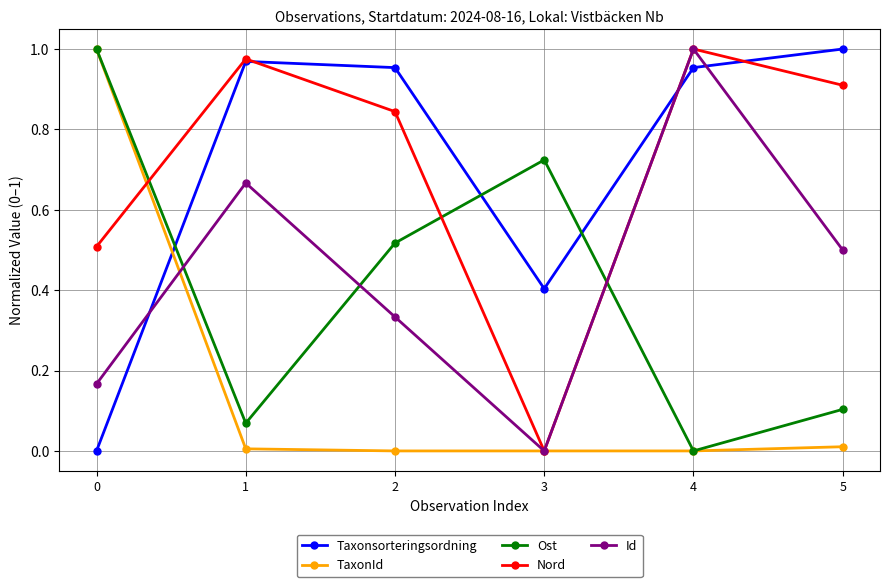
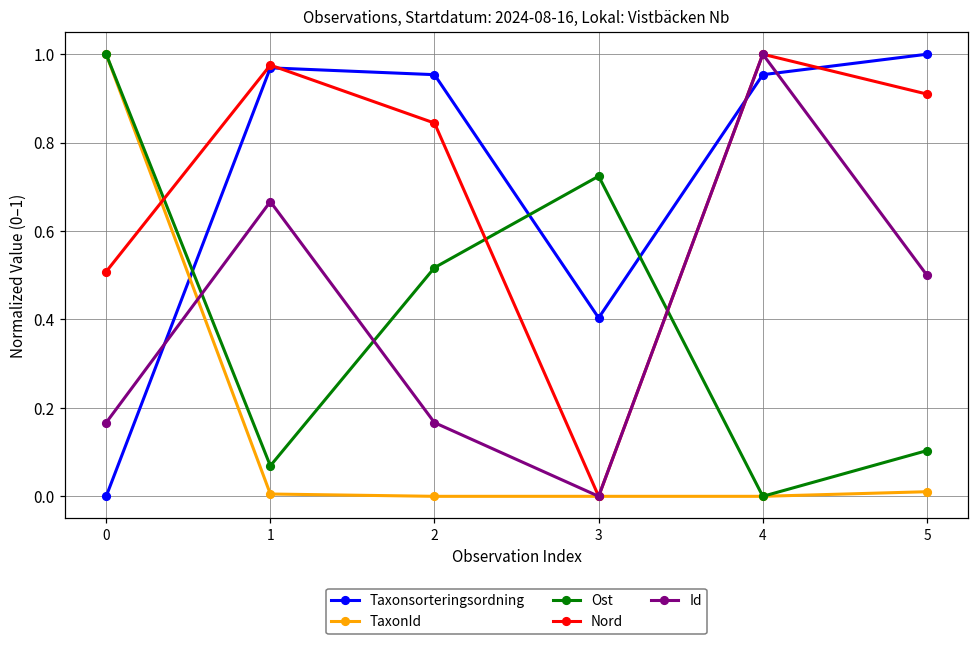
Id, 2: 0.33 -> 0.17
